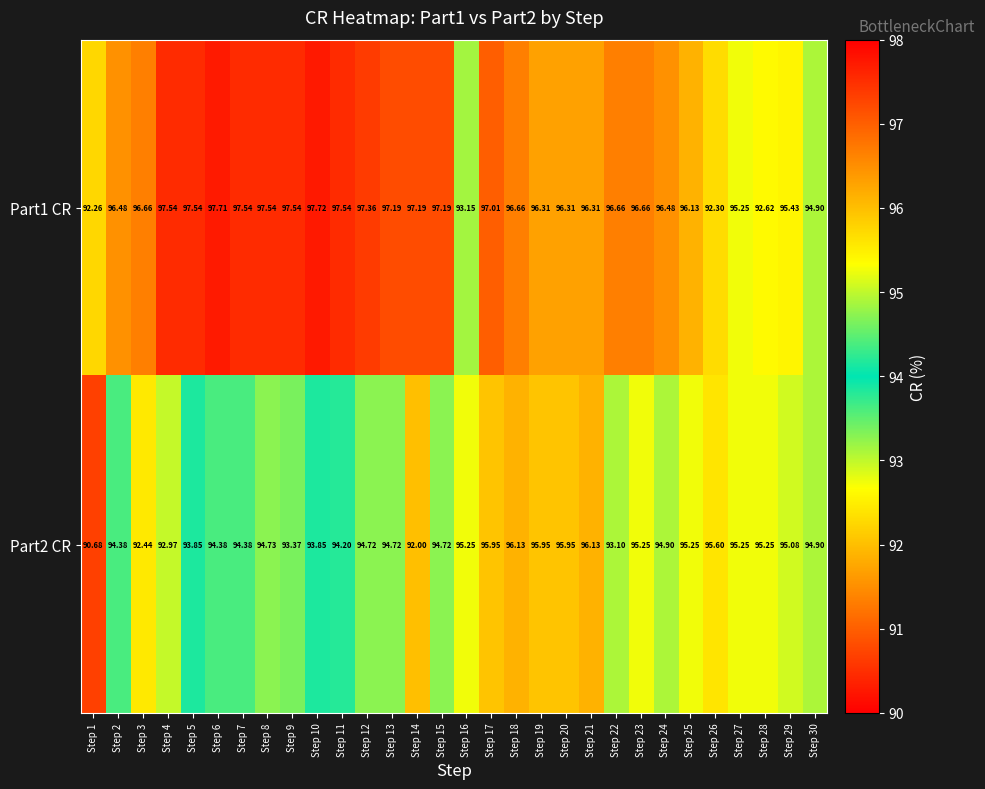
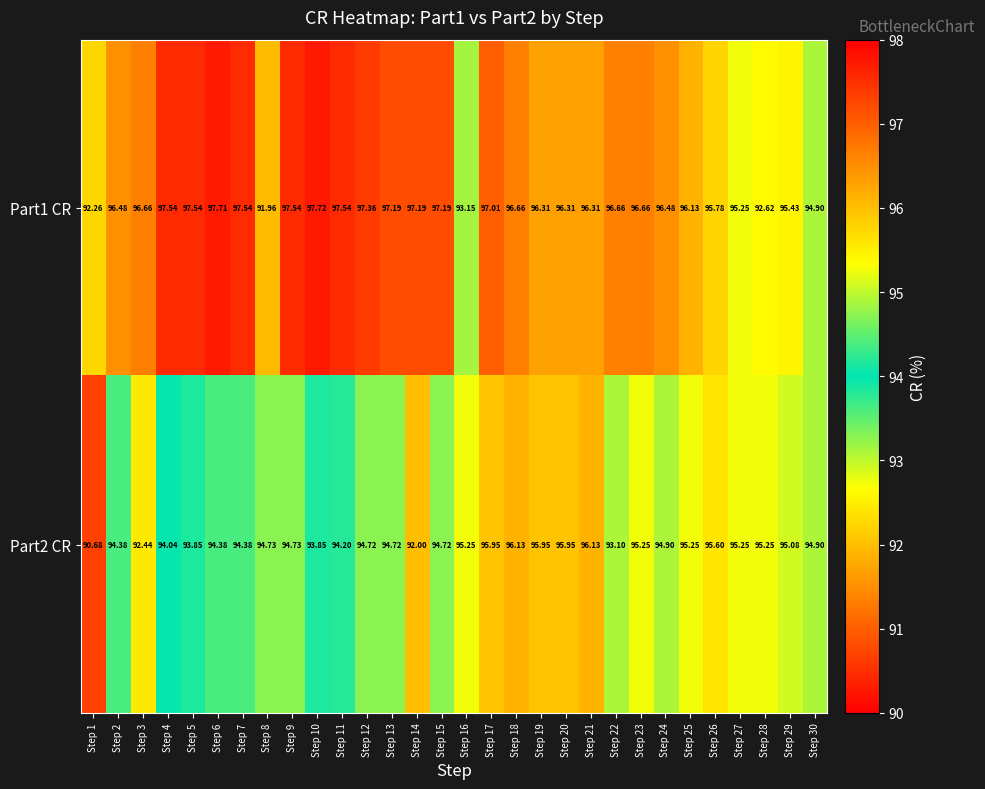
Part1 CR, Step 8: 97.54 -> 91.96
Part1 CR, Step 26: 92.30 -> 95.78
Part2 CR, Step 4: 92.97 -> 94.04
Part2 CR, Step 9: 93.37 -> 94.73
